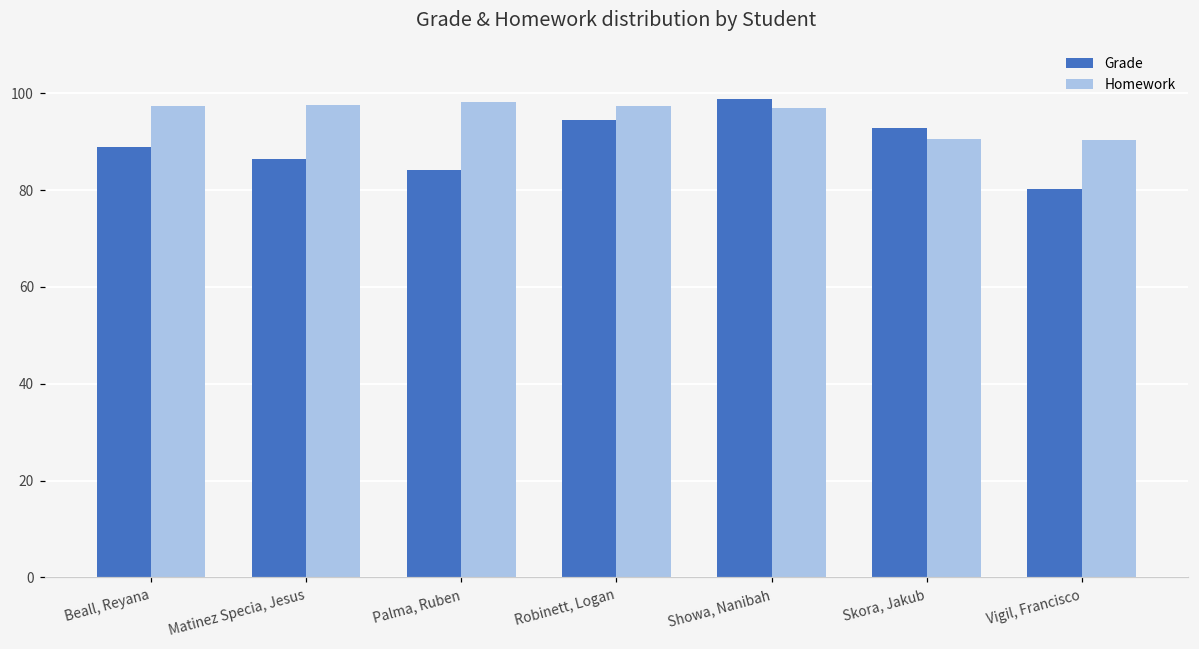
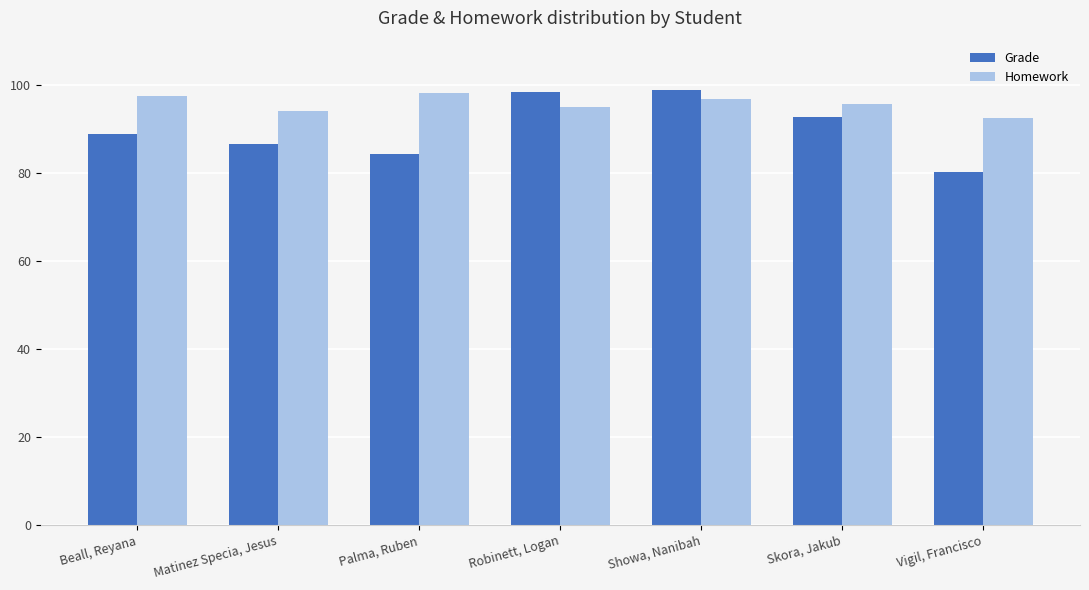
Homework, Matinez Specia, Jesus: 98 -> 94
Grade, Robinett, Logan: 94 -> 98
Homework, Robinett, Logan: 97 -> 95
Homework, Skora, Jakub: 91 -> 96
Homework, Vigil, Francisco: 90 -> 92
